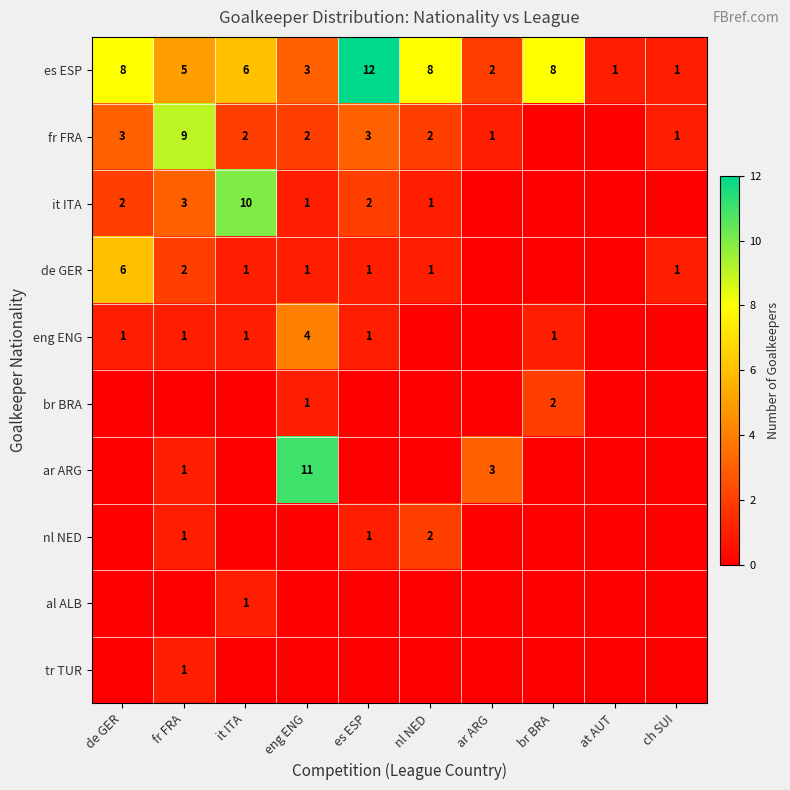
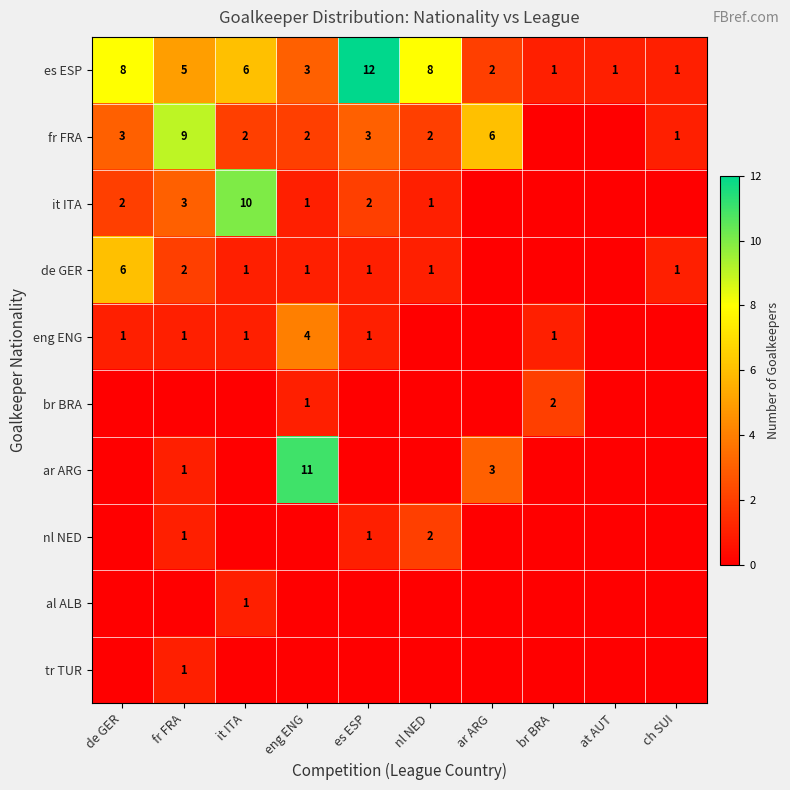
es ESP, br BRA: 8 -> 1
fr FRA, ar ARG: 1 -> 6
